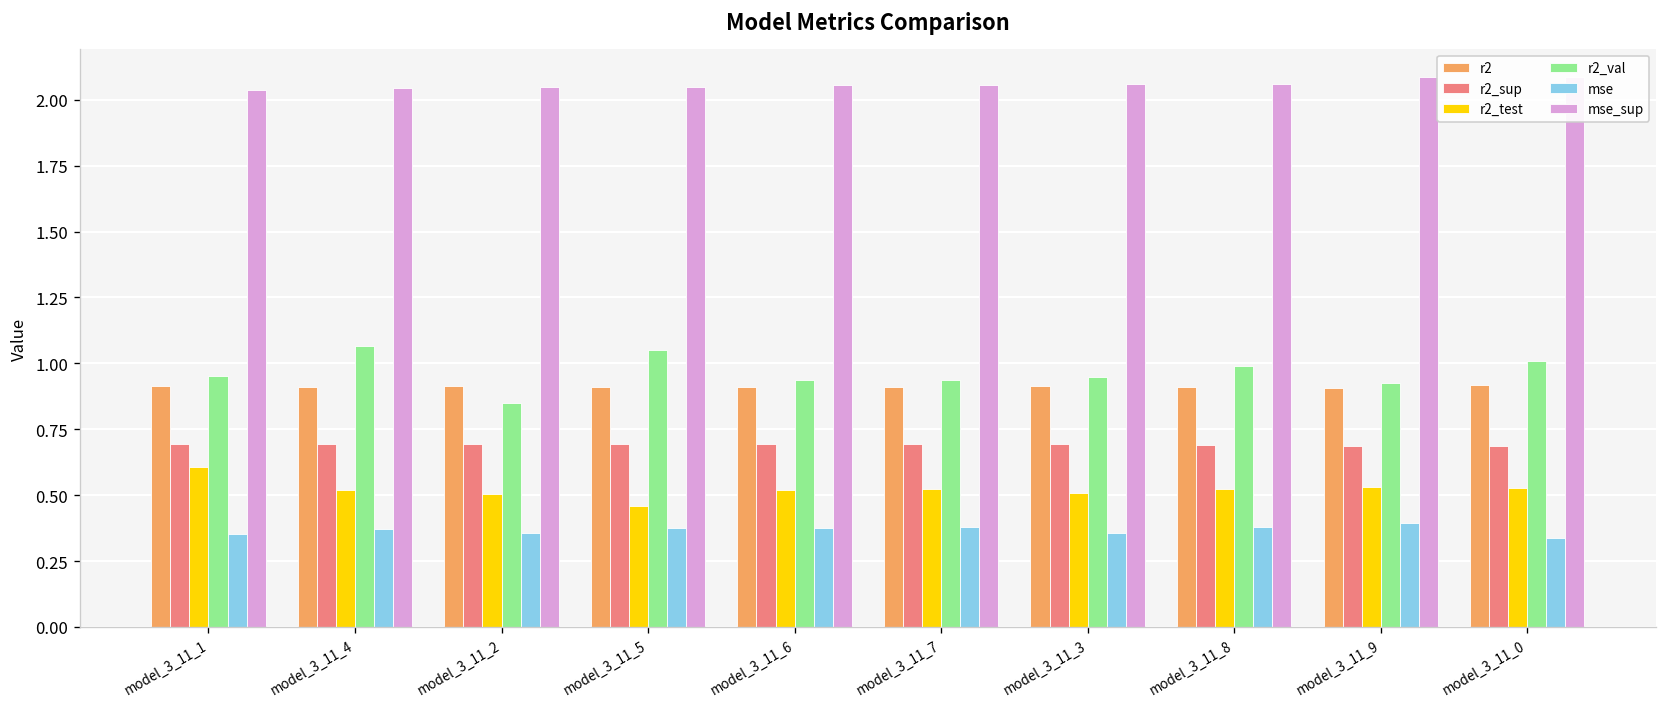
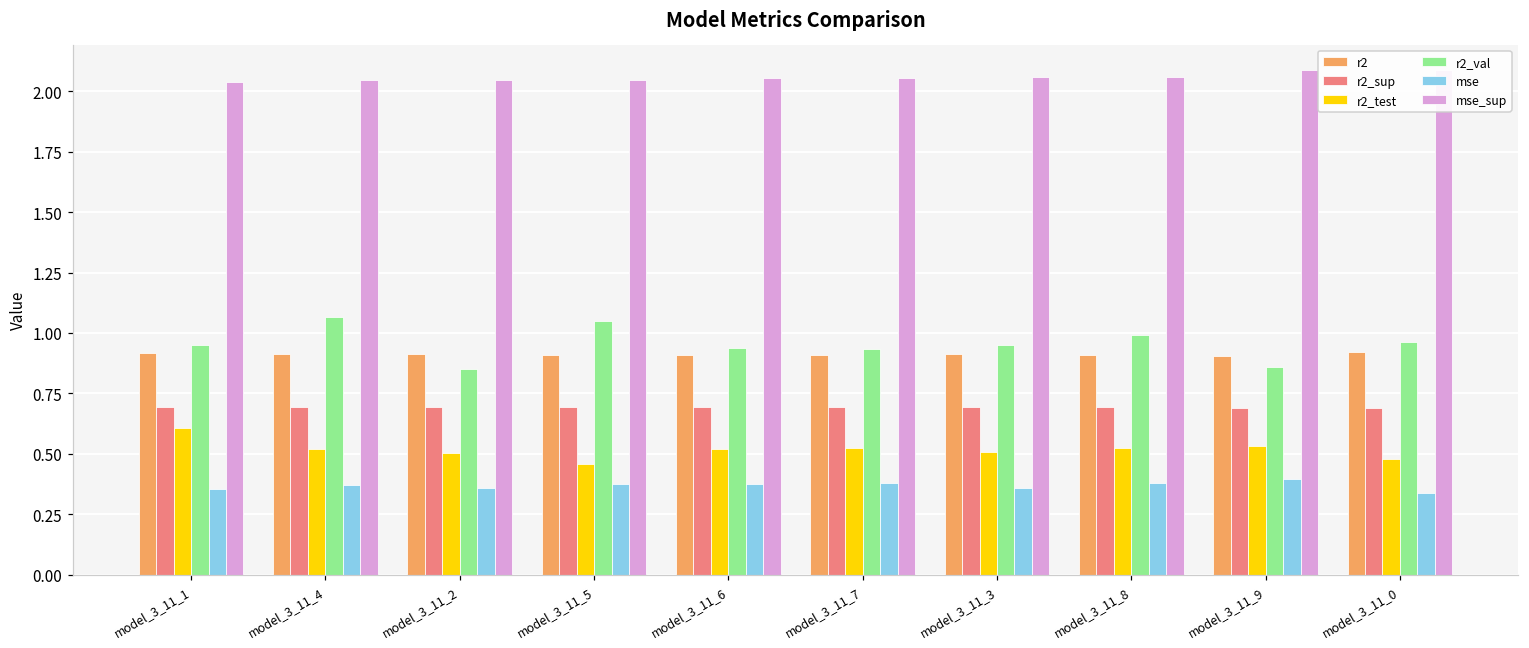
r2_val, model_3_11_9: 0.93 -> 0.86
r2_test, model_3_11_0: 0.53 -> 0.48
r2_val, model_3_11_0: 1.01 -> 0.96
